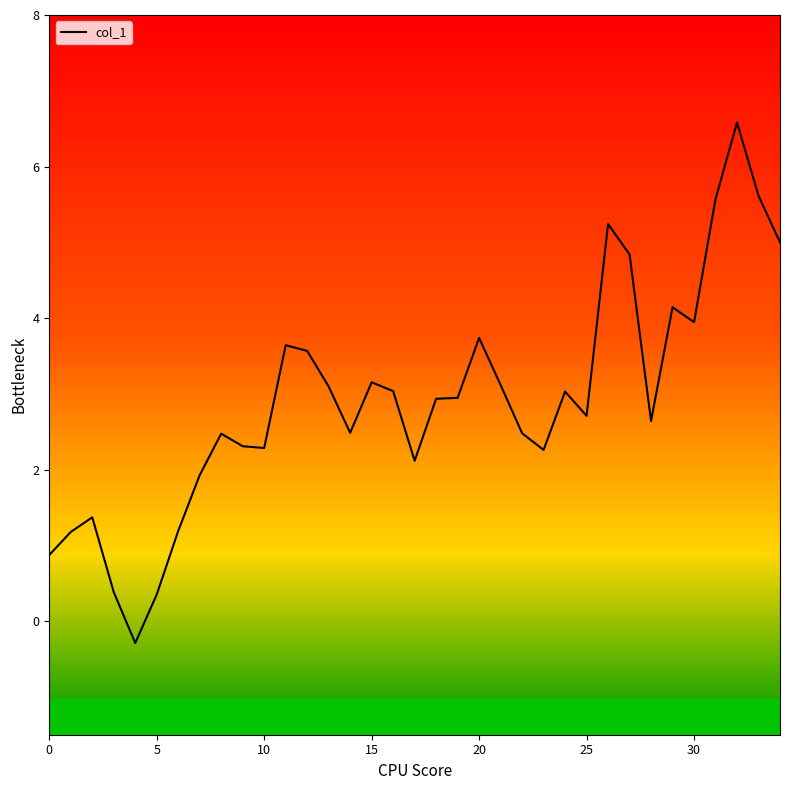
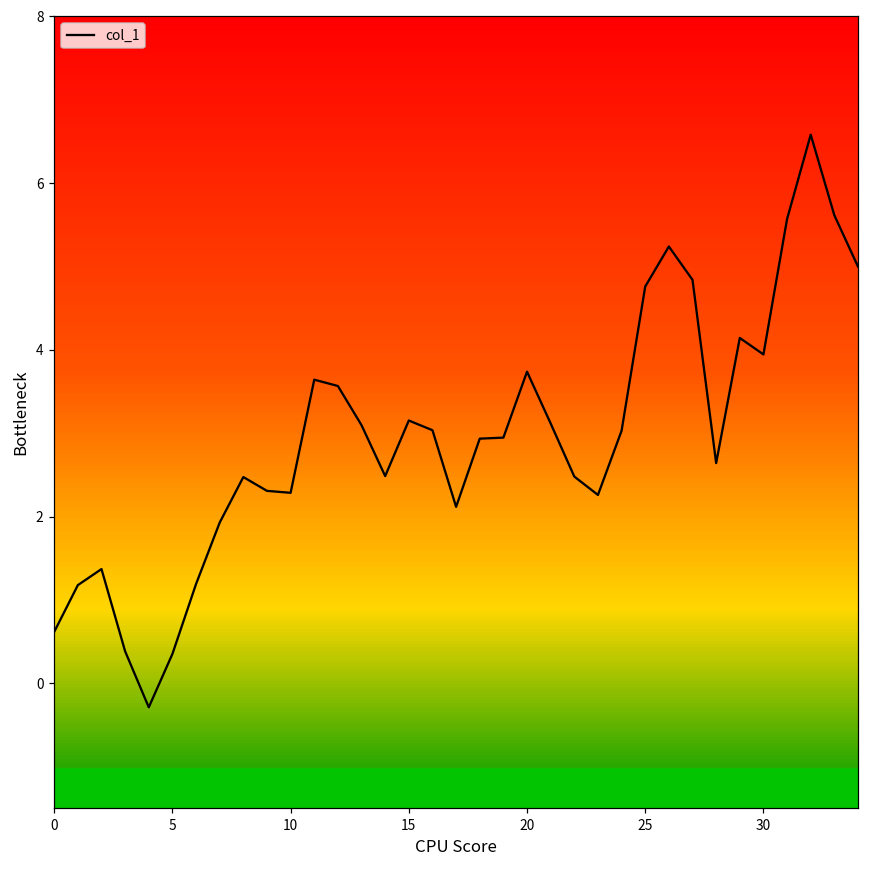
0: 0.9 -> 0.6
25: 2.7 -> 4.8
